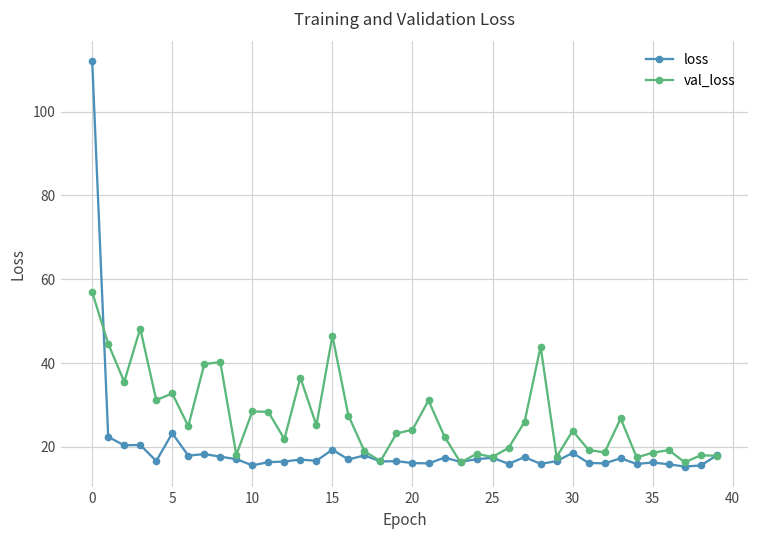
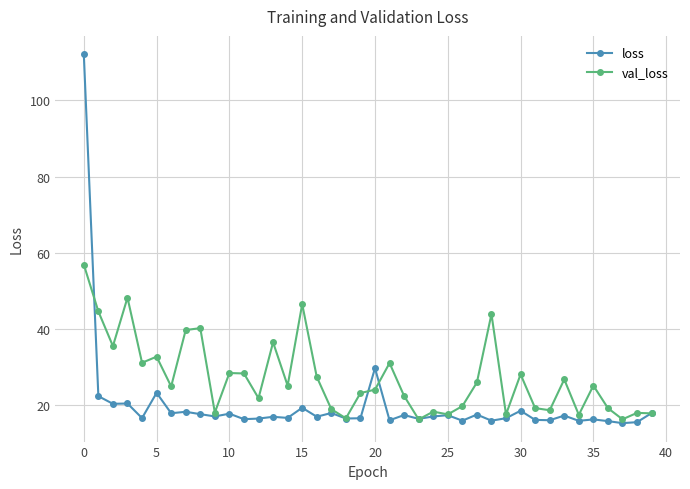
loss, 10: 16 -> 18
loss, 20: 16 -> 30
val_loss, 30: 24 -> 28
val_loss, 35: 19 -> 25
